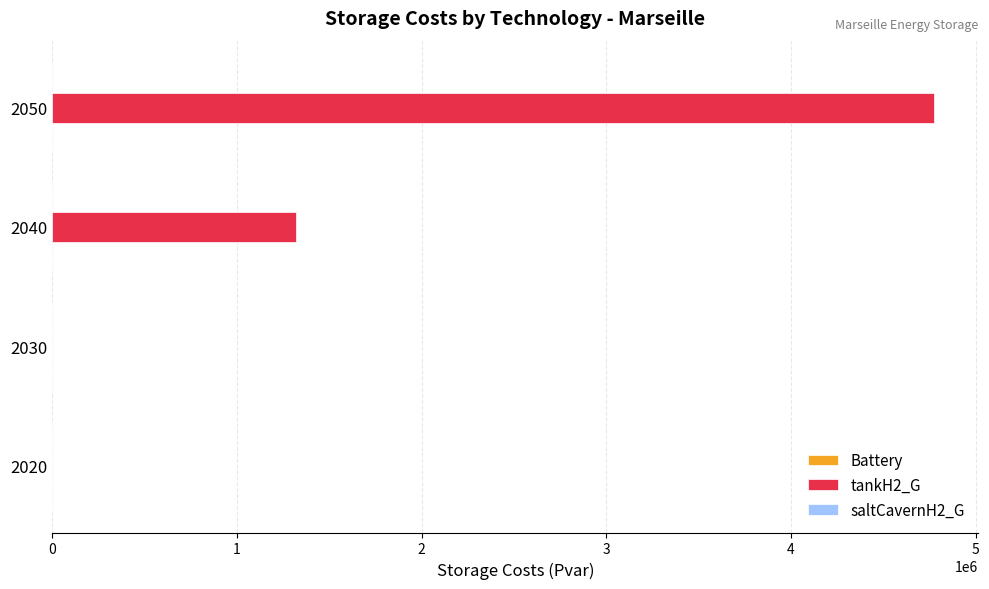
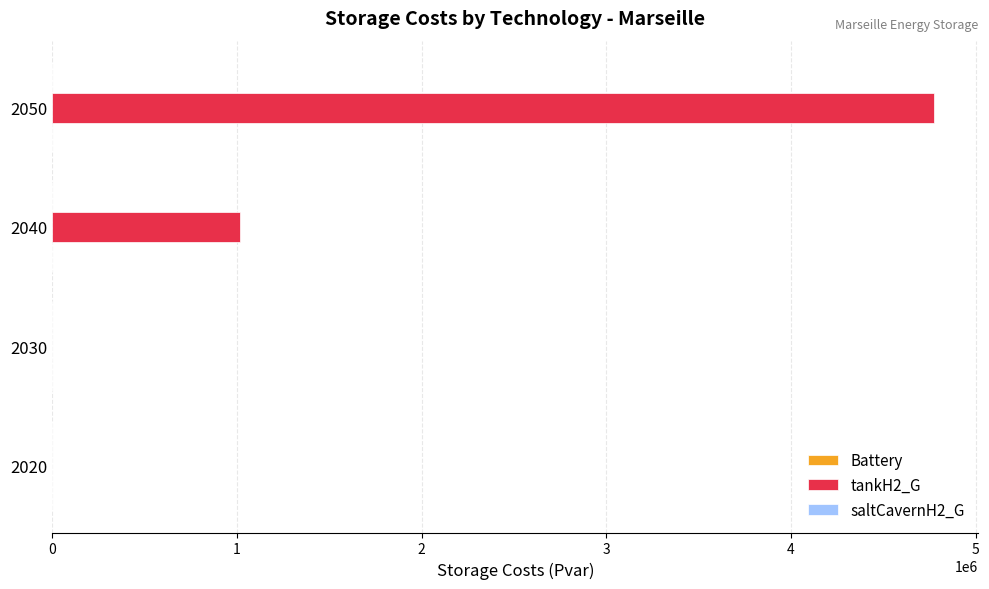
tankH2_G, 2040: 1320000 -> 1020000
